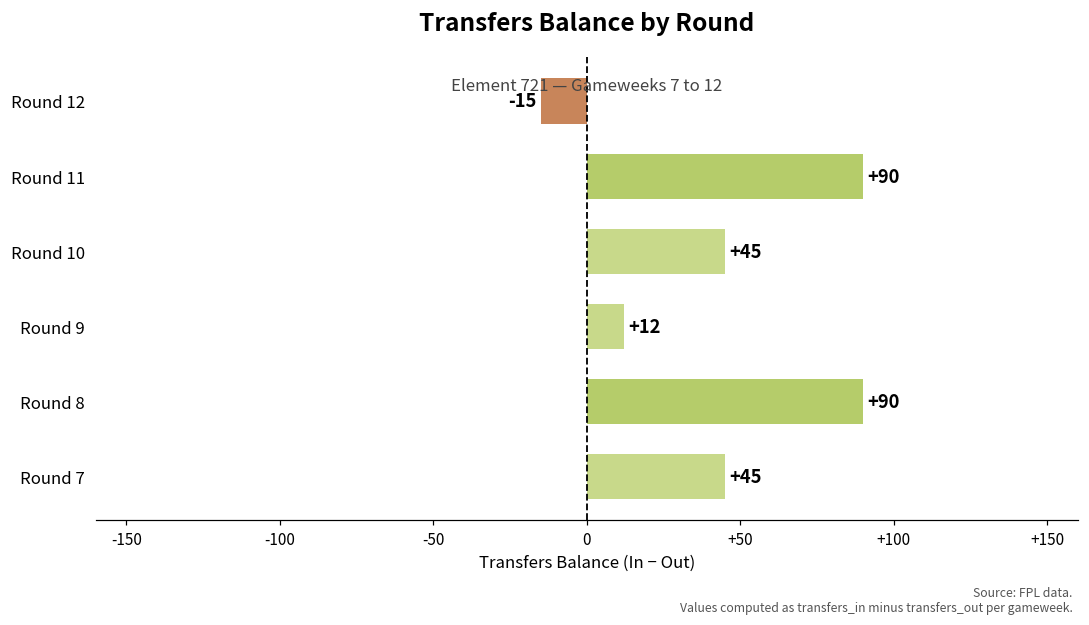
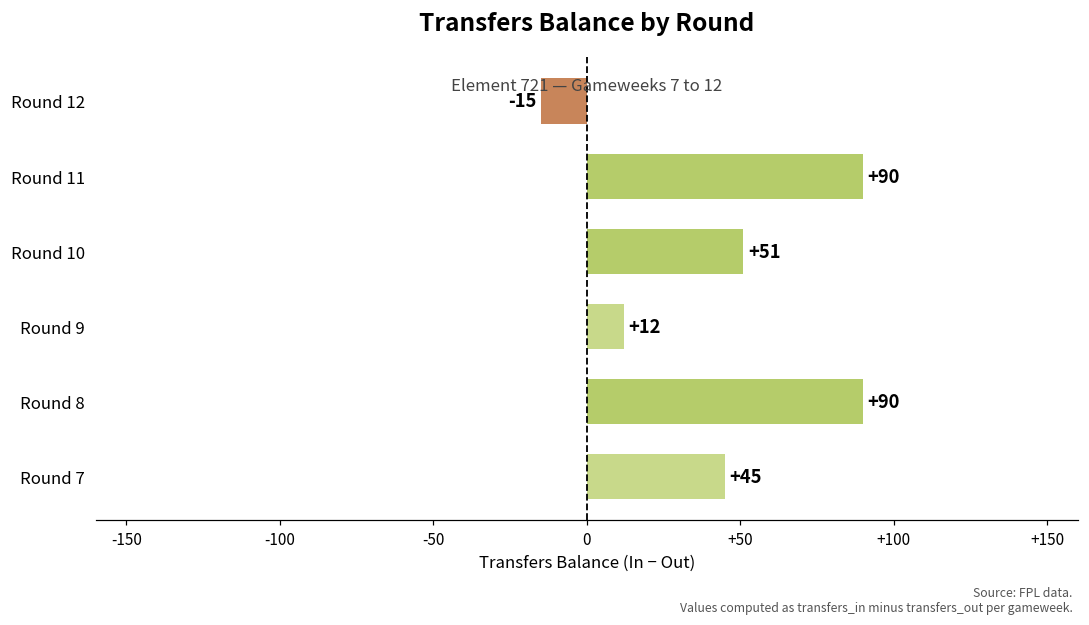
Round 10: +45 -> +51
